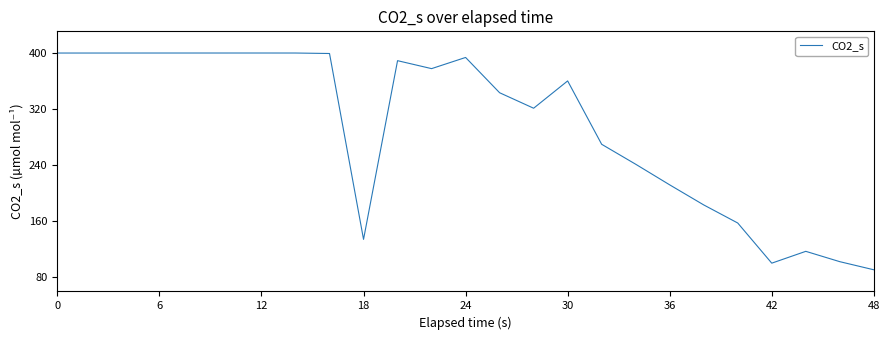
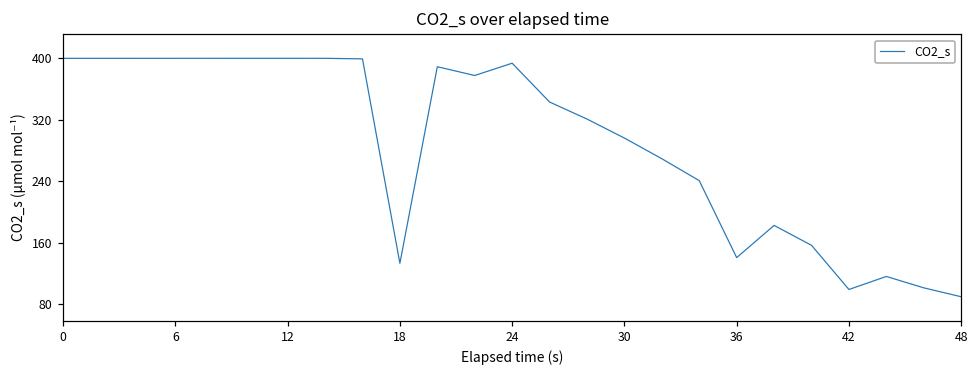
30: 360 -> 300
36: 210 -> 140
